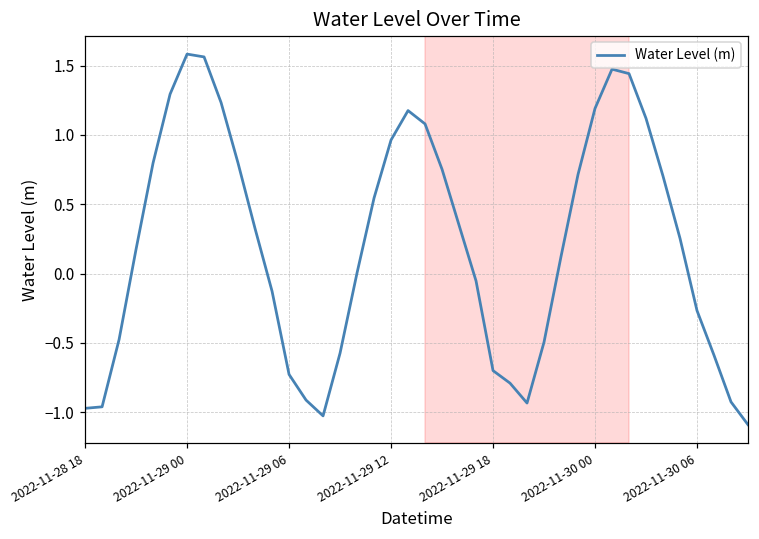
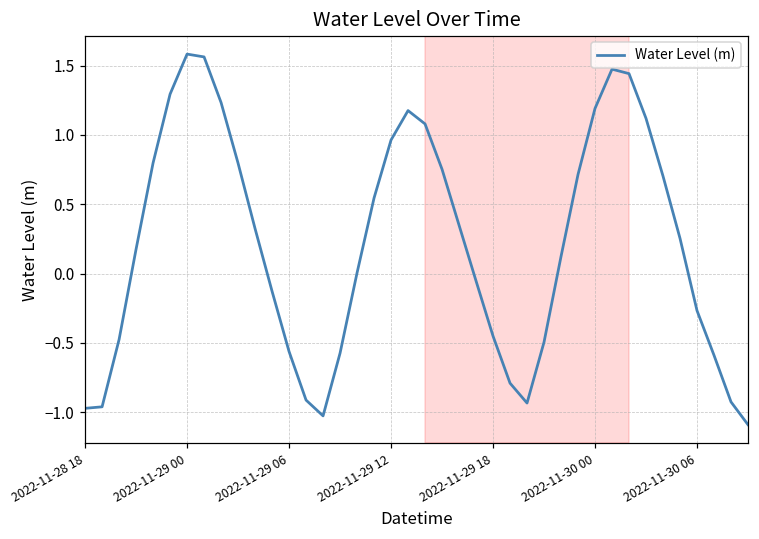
2022-11-29 06: -0.73 -> -0.56
2022-11-29 18: -0.70 -> -0.45
